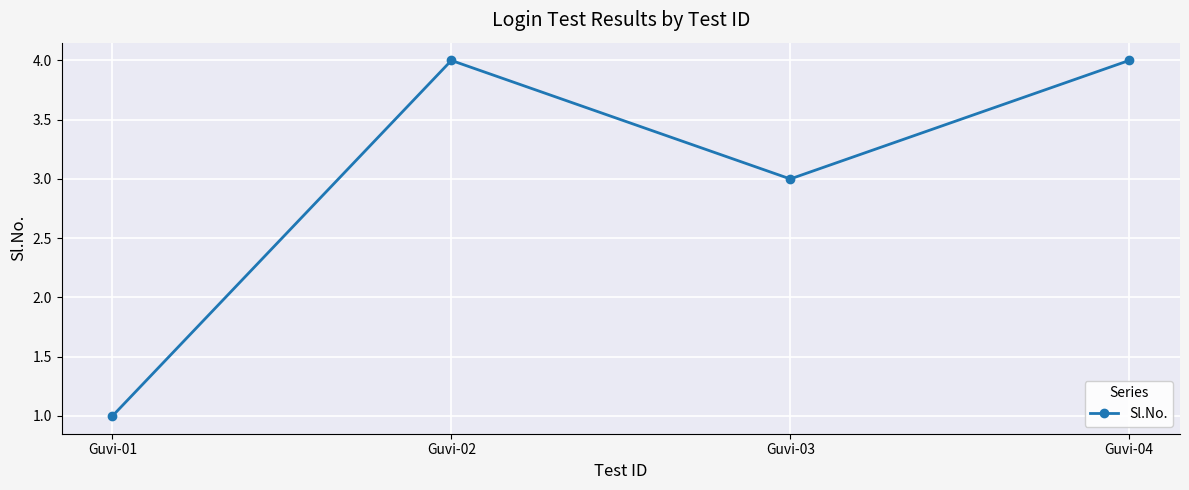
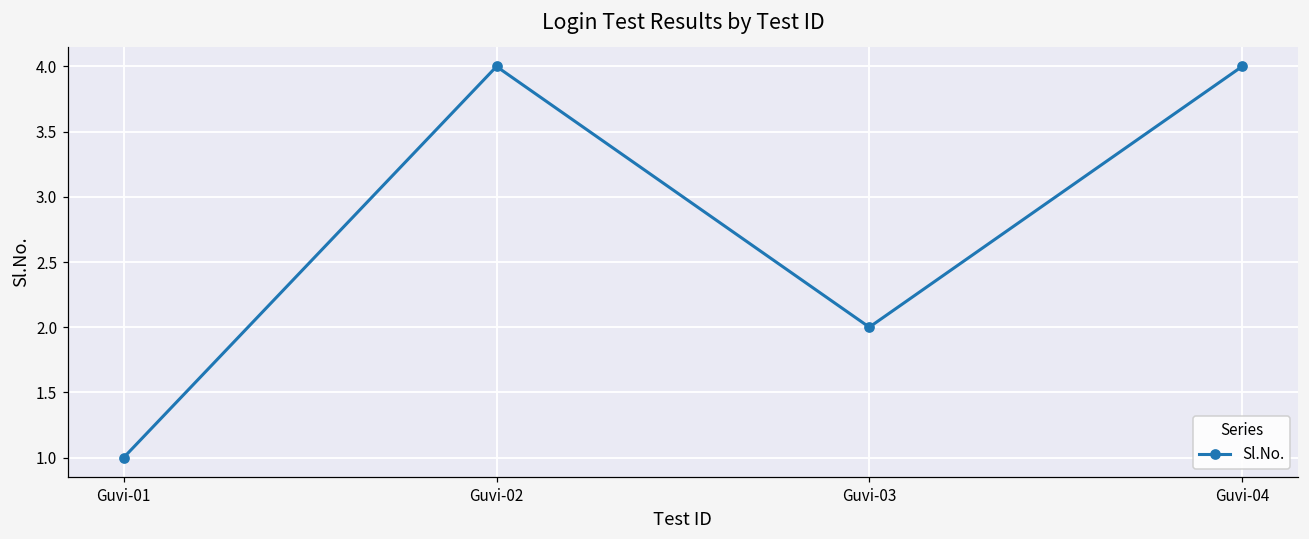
Guvi-03: 3 -> 2
